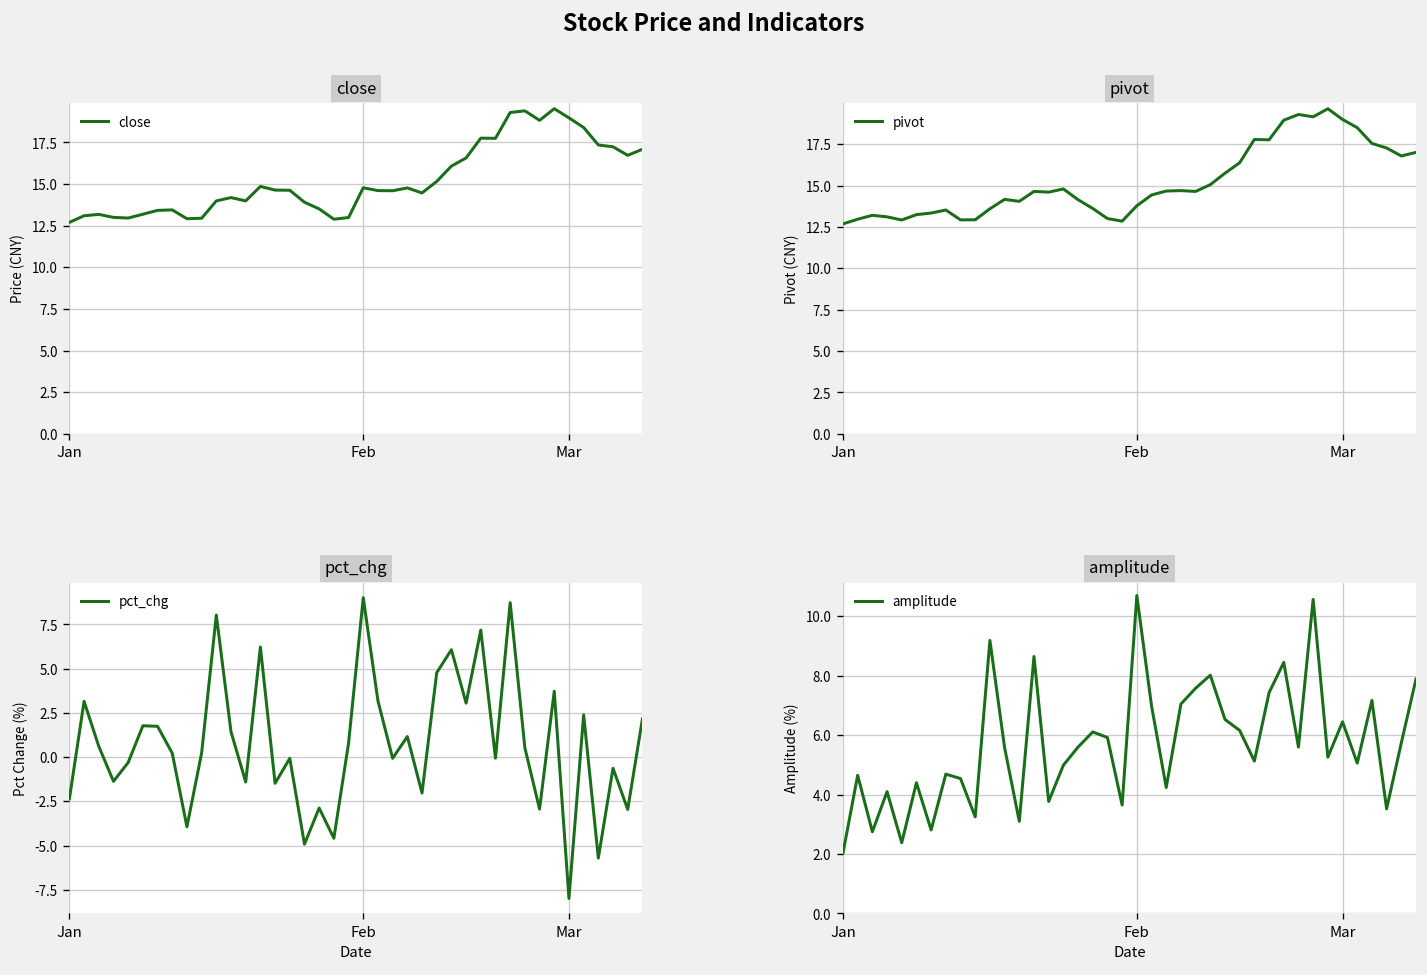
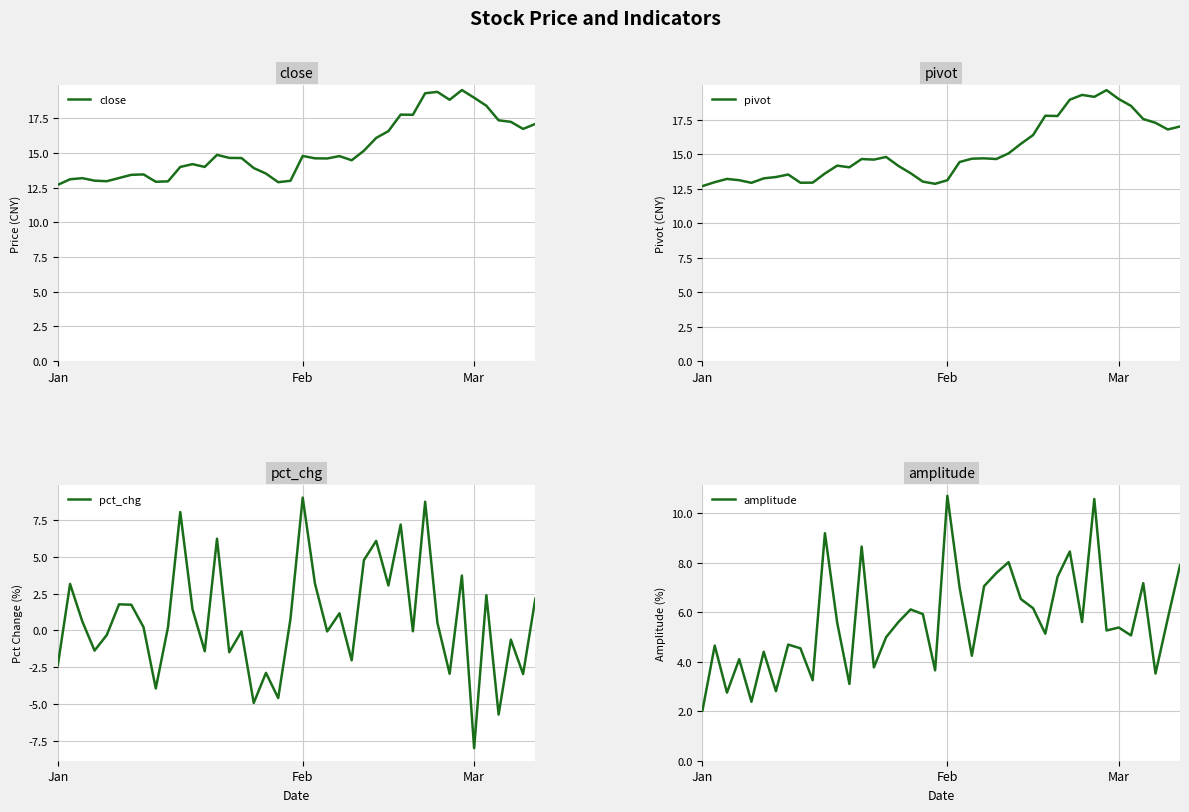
pivot, Feb: 13.8 -> 13.1
amplitude, Mar: 6.5 -> 5.4
